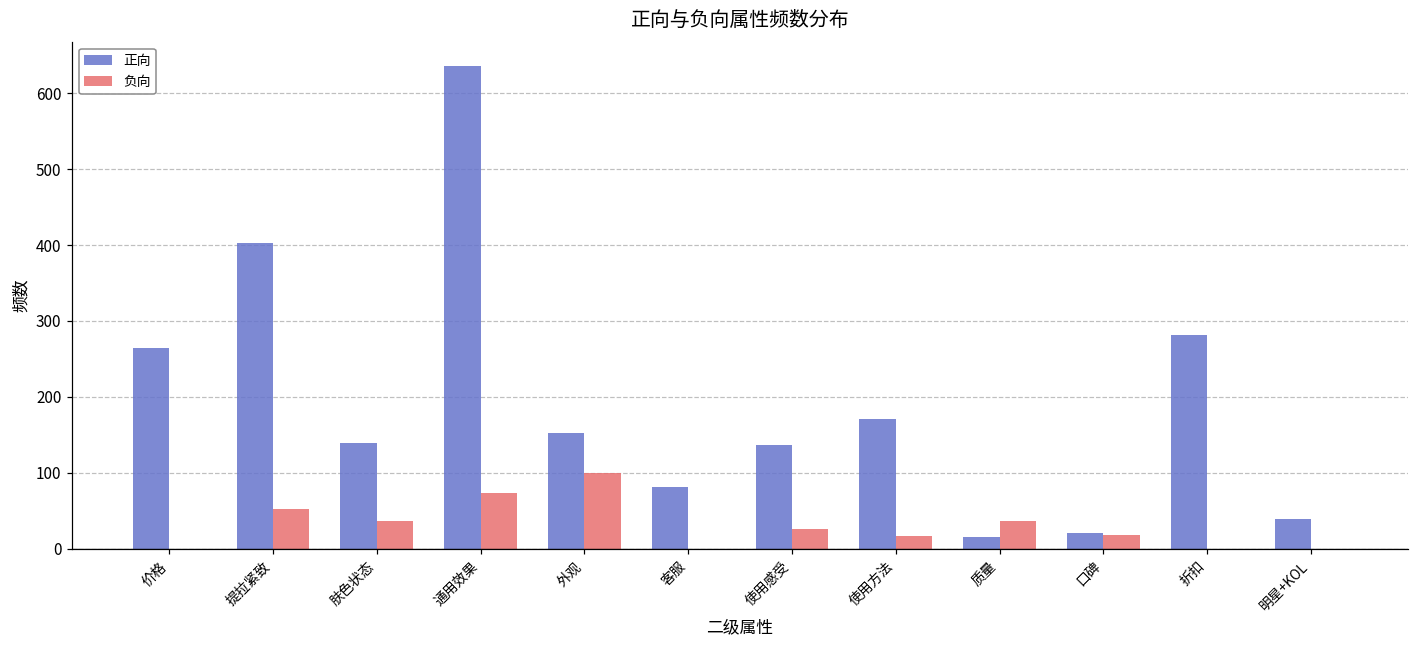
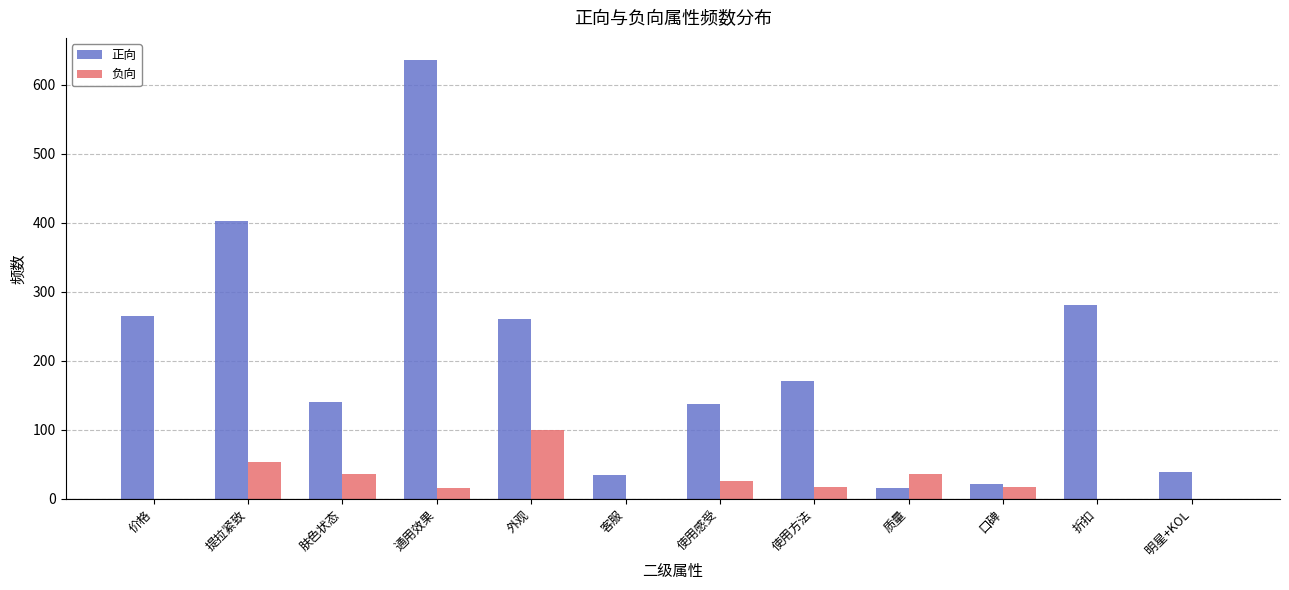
负向, 通用效果: 70 -> 20
正向, 外观: 150 -> 260
正向, 客服: 80 -> 30
